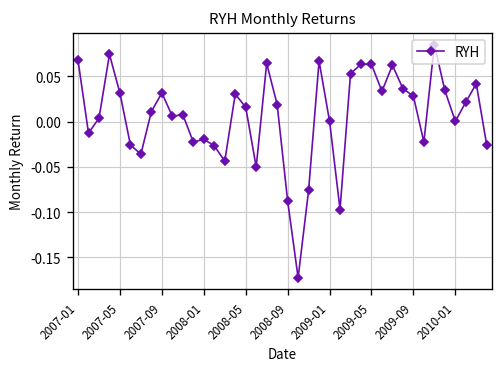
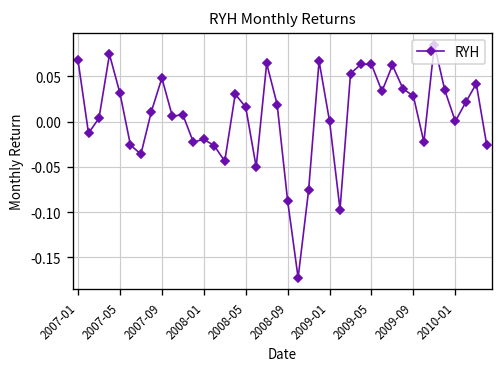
2007-09: 0.03 -> 0.05
